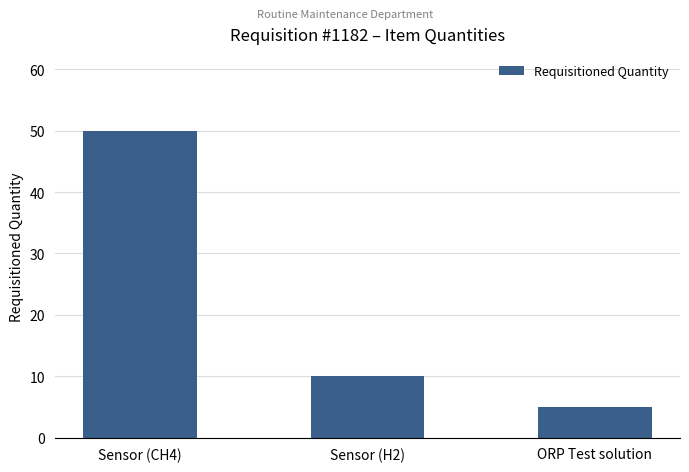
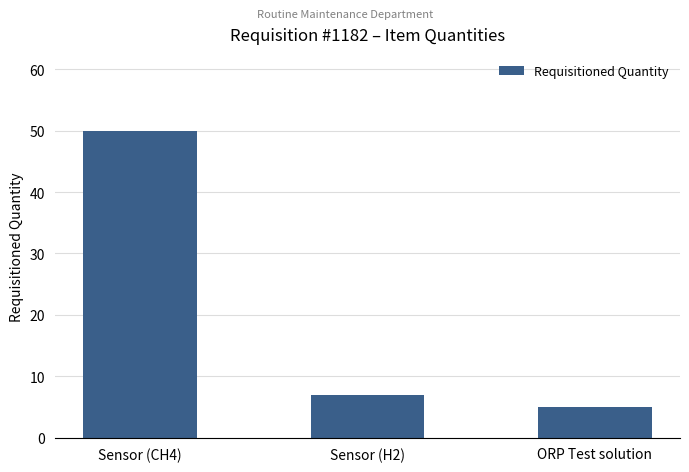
Sensor (H2): 10 -> 7
